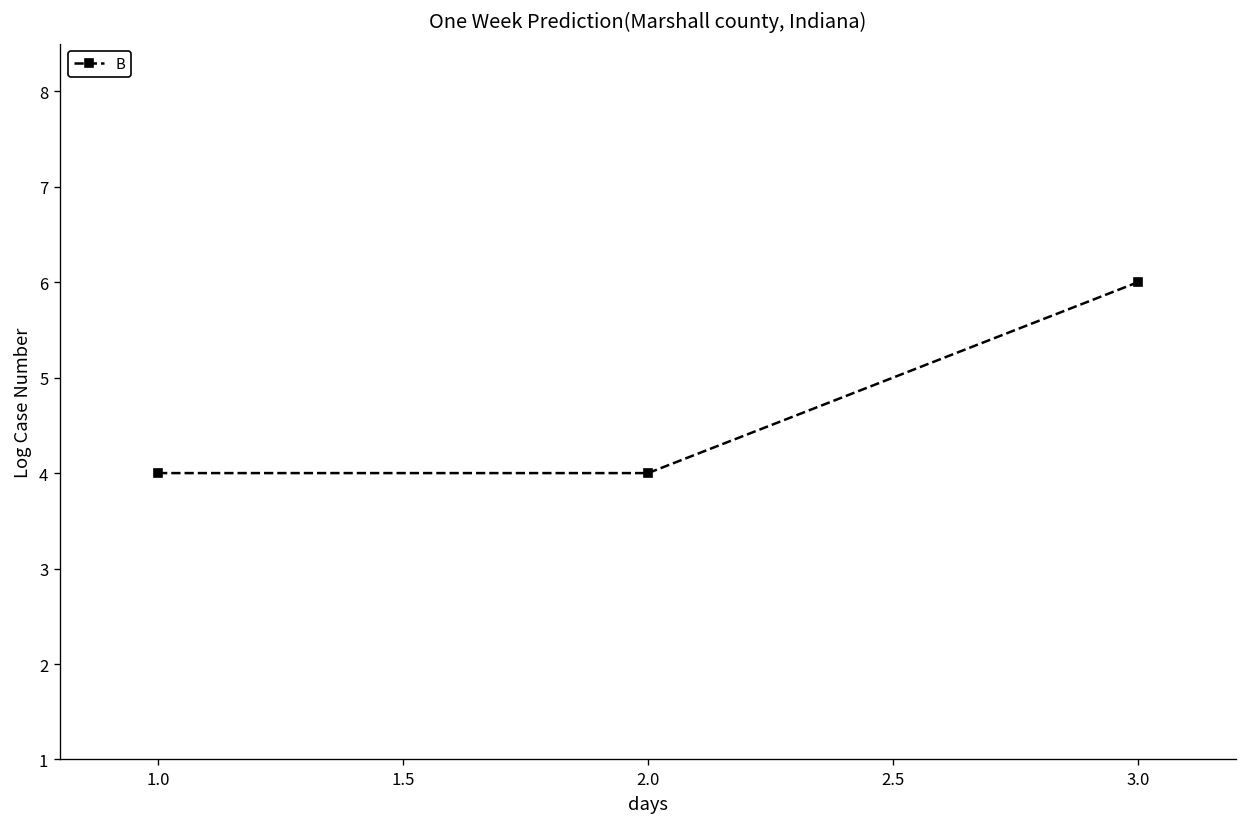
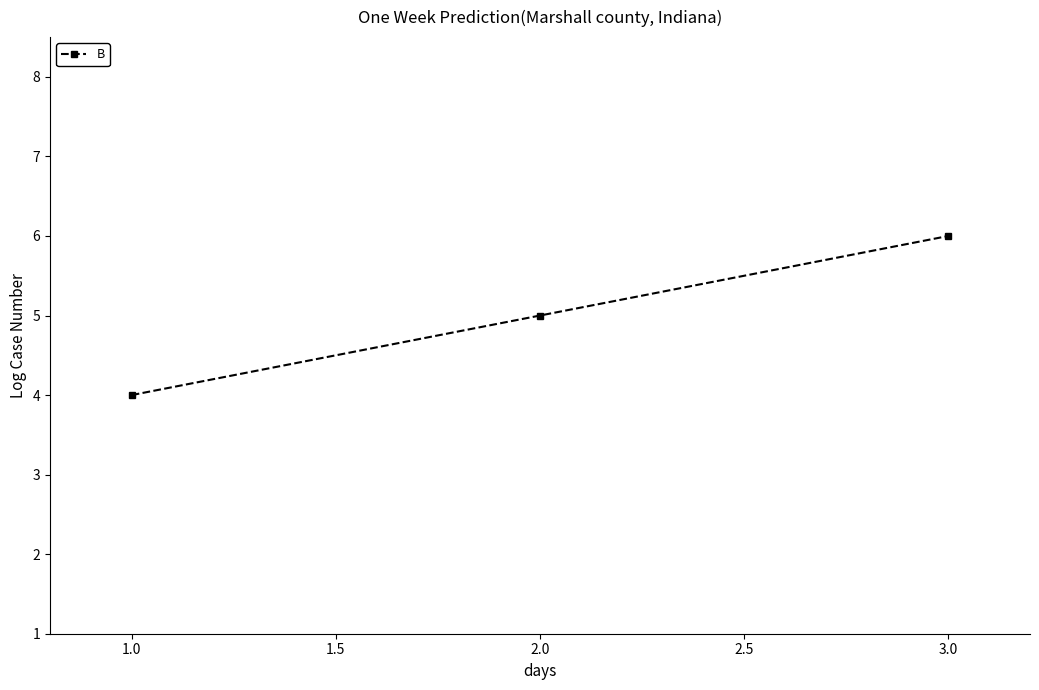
2.0: 4 -> 5
